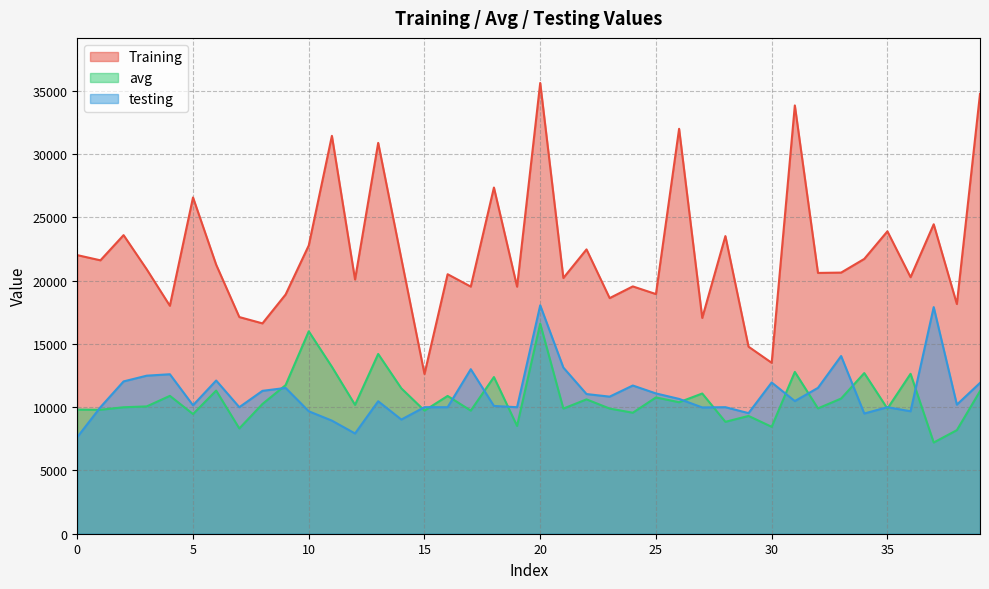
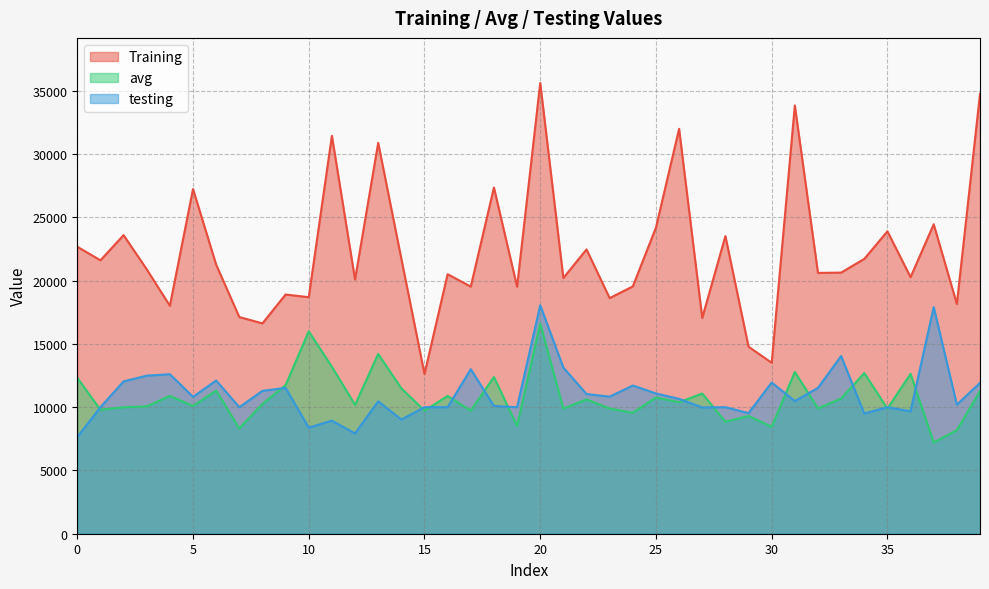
Training, 0: 22000 -> 22700
avg, 0: 9800 -> 12300
Training, 5: 26600 -> 27200
avg, 5: 9500 -> 10100
testing, 5: 10200 -> 10800
Training, 10: 22800 -> 18700
testing, 10: 9700 -> 8400
Training, 25: 18900 -> 24200
